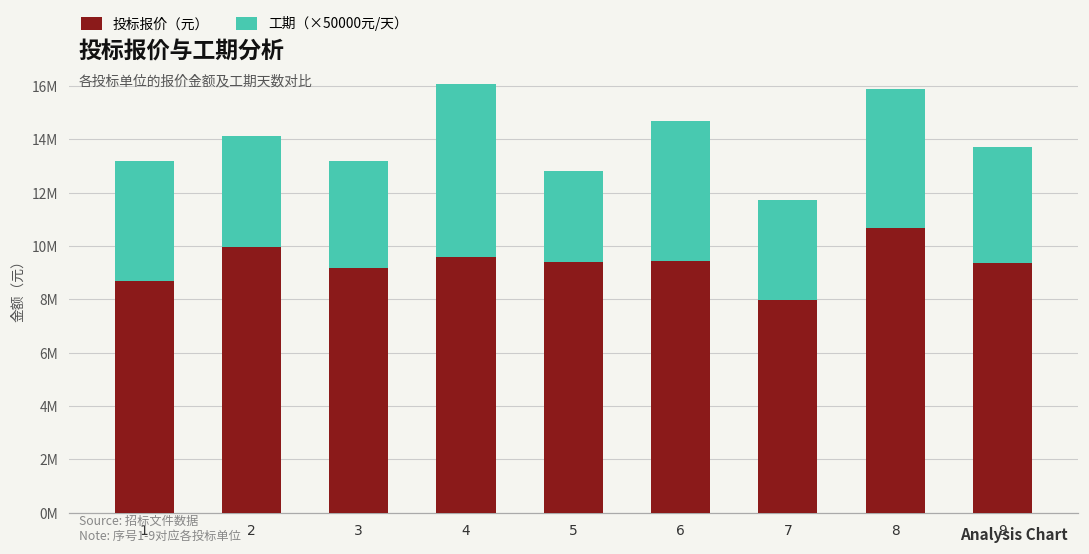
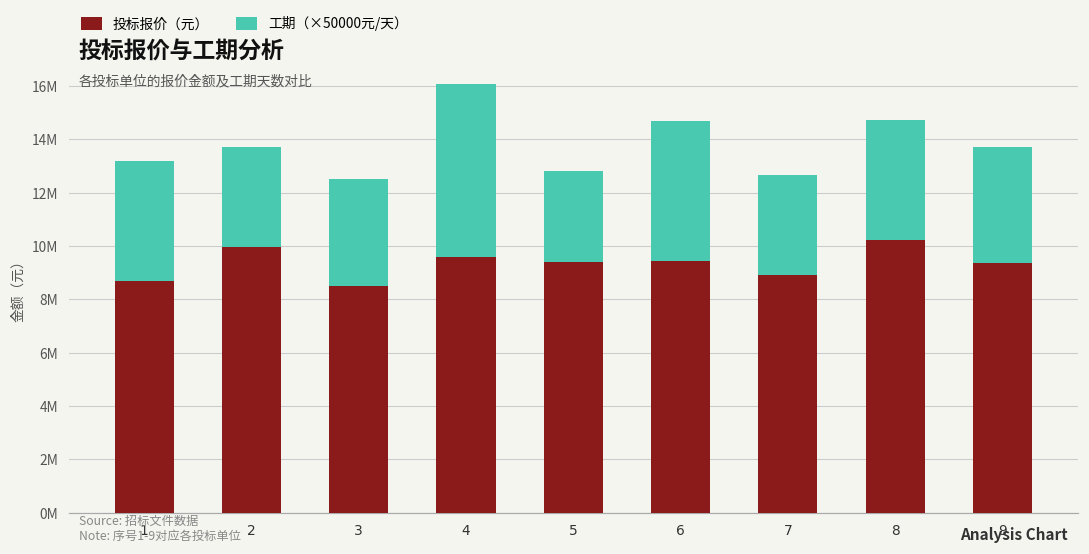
工期（×50000元/天）, 2: 4200000 -> 3800000
投标报价（元）, 3: 9200000 -> 8500000
投标报价（元）, 7: 8000000 -> 8900000
投标报价（元）, 8: 10700000 -> 10200000
工期（×50000元/天）, 8: 5200000 -> 4500000
